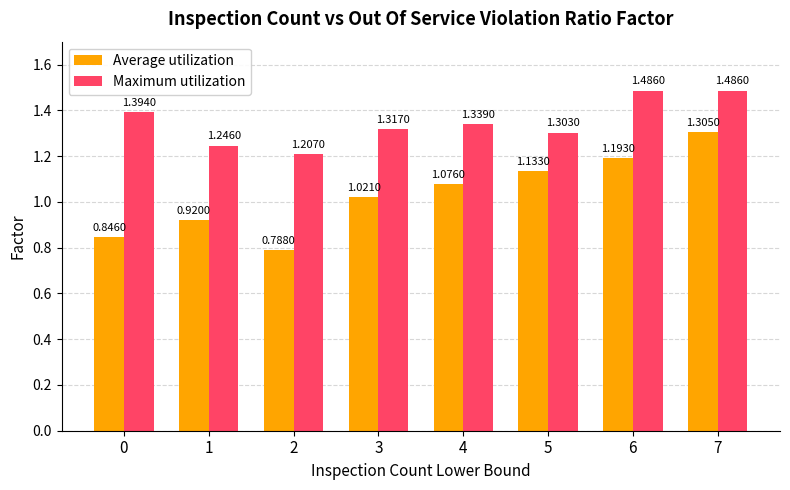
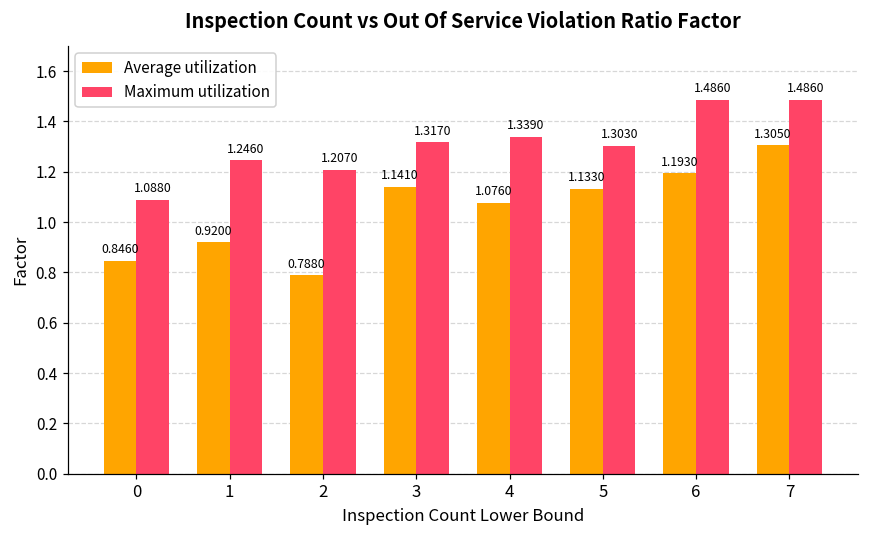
Maximum utilization, 0: 1.3940 -> 1.0880
Average utilization, 3: 1.0210 -> 1.1410
